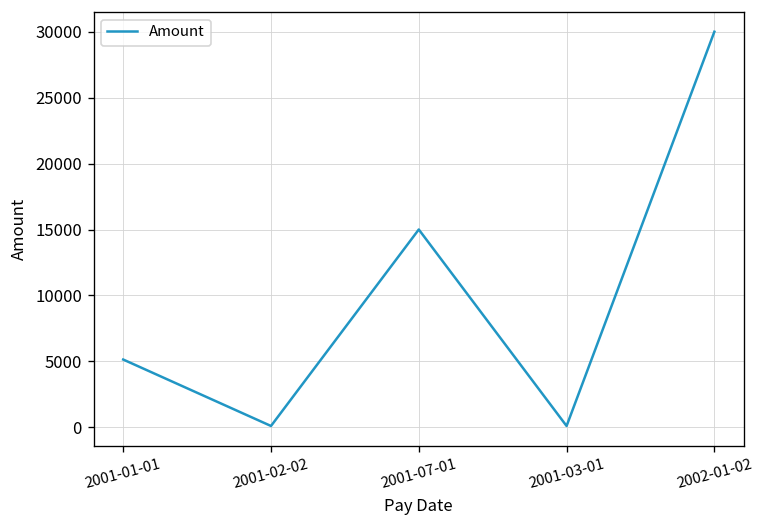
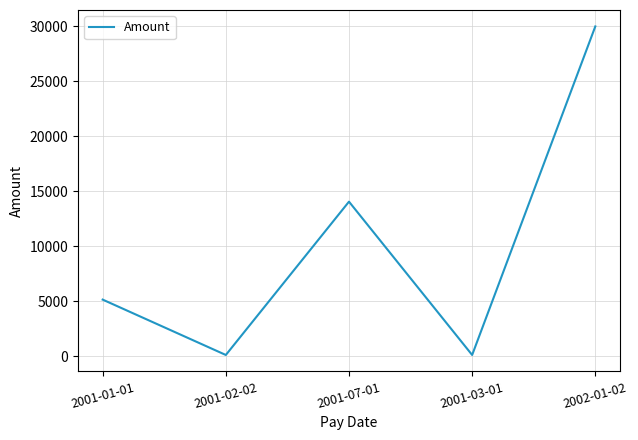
2001-07-01: 15000 -> 14100
